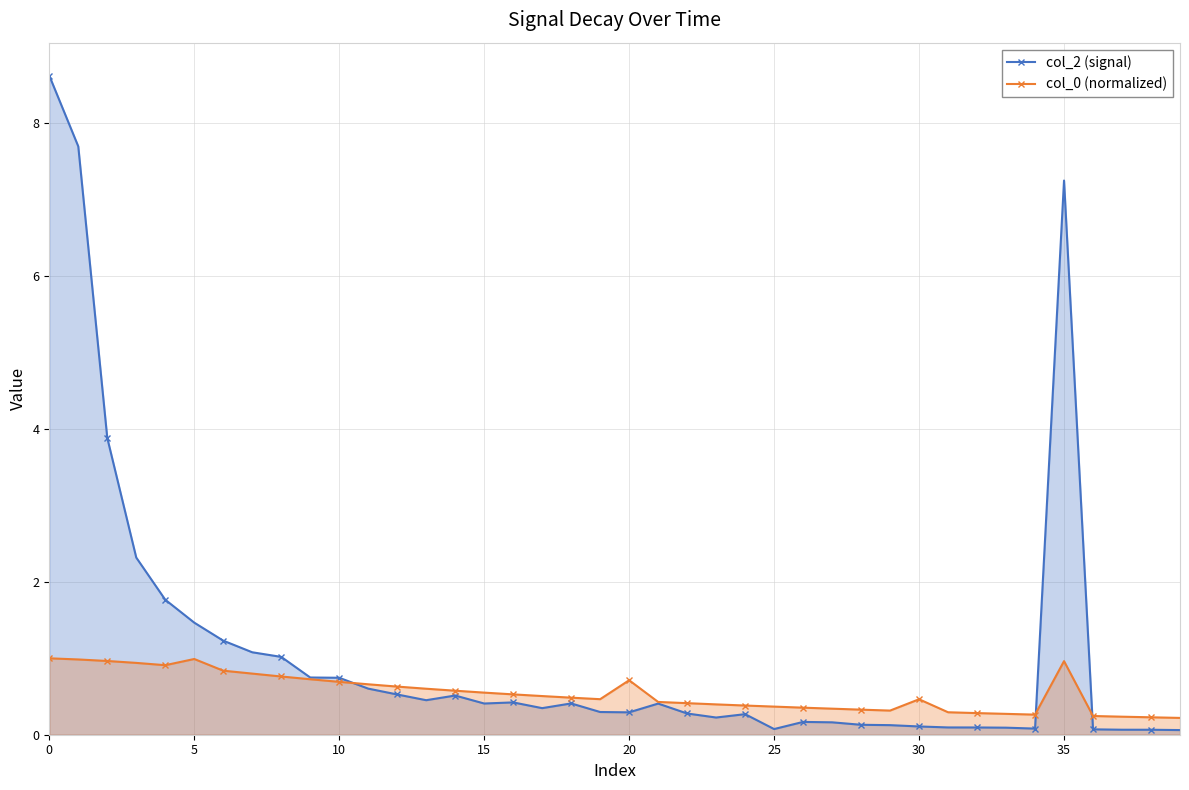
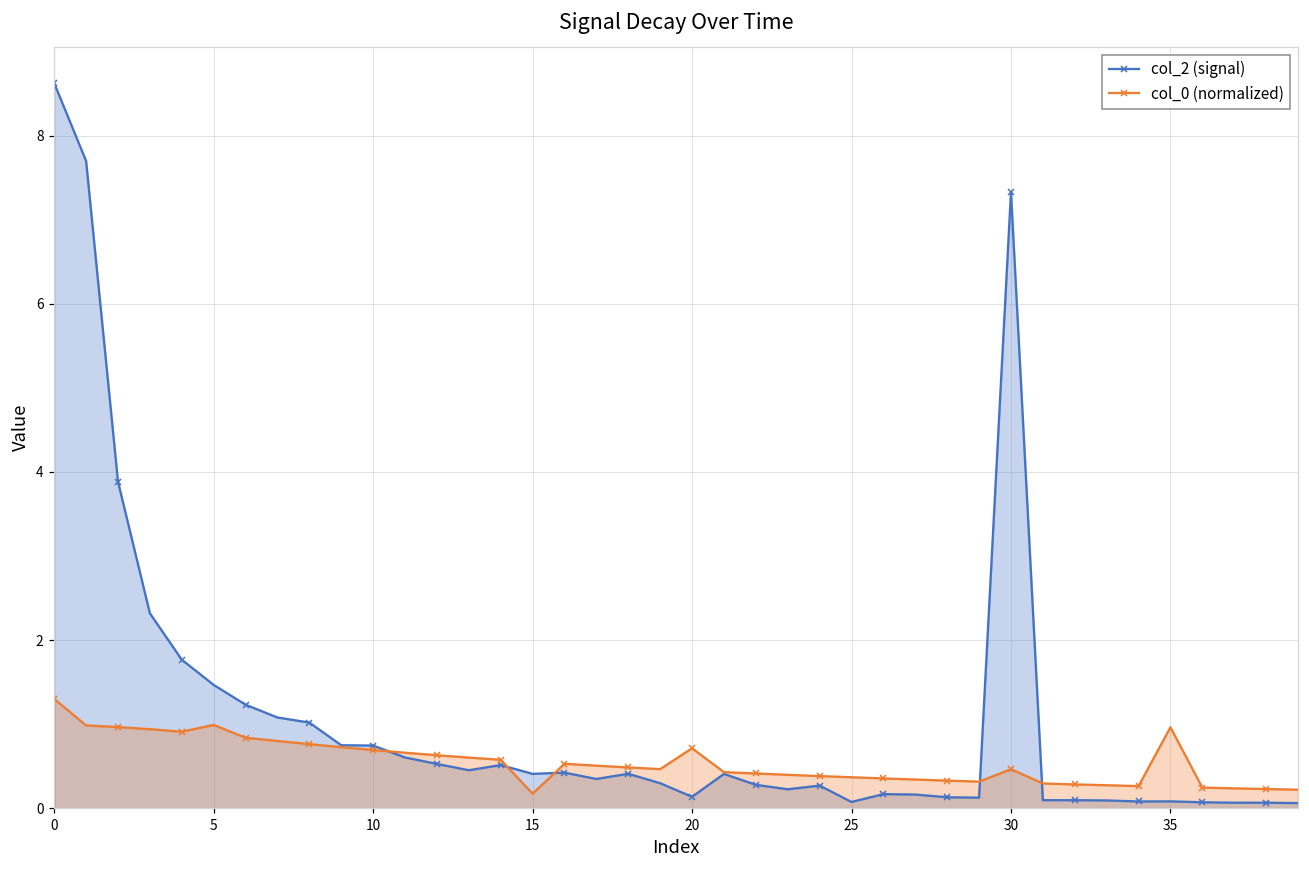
col_0 (normalized), 0: 1.0 -> 1.3
col_0 (normalized), 15: 0.6 -> 0.2
col_2 (signal), 20: 0.3 -> 0.1
col_2 (signal), 30: 0.1 -> 7.3
col_2 (signal), 35: 7.3 -> 0.1
